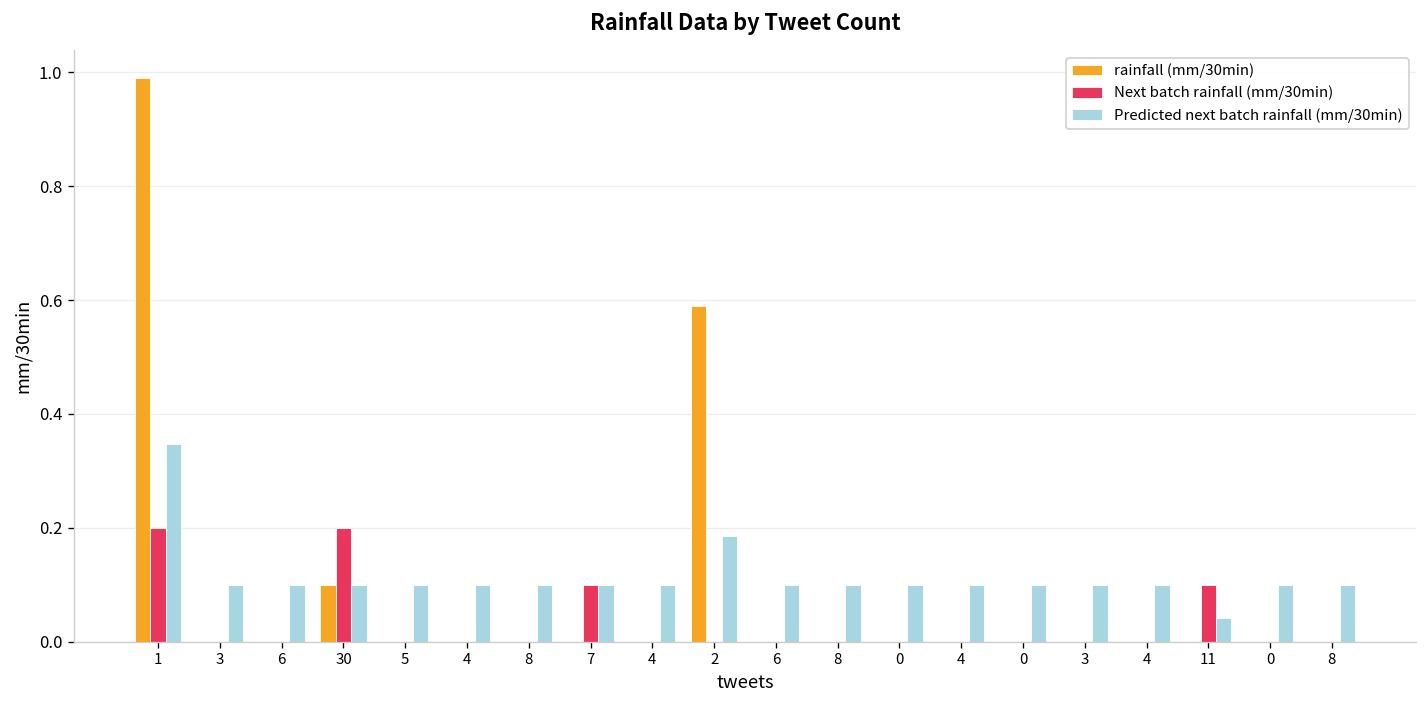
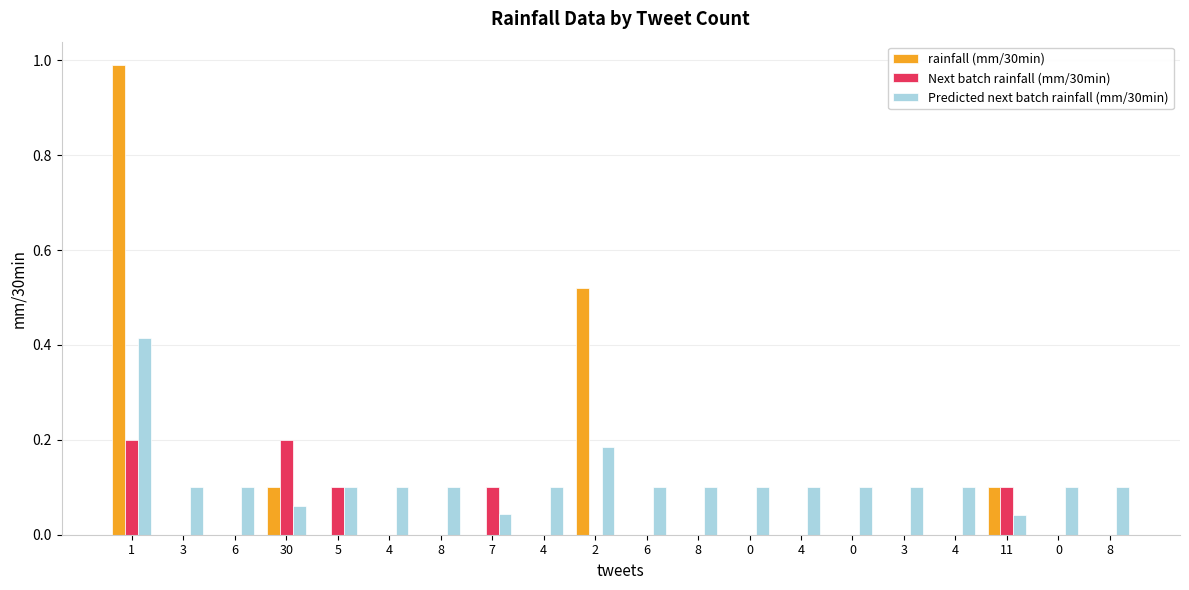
Predicted next batch rainfall (mm/30min), 1: 0.35 -> 0.41
Predicted next batch rainfall (mm/30min), 30: 0.10 -> 0.06
Next batch rainfall (mm/30min), 5: 0.0 -> 0.1
Predicted next batch rainfall (mm/30min), 7: 0.10 -> 0.04
rainfall (mm/30min), 2: 0.59 -> 0.52
rainfall (mm/30min), 11: 0.0 -> 0.1
